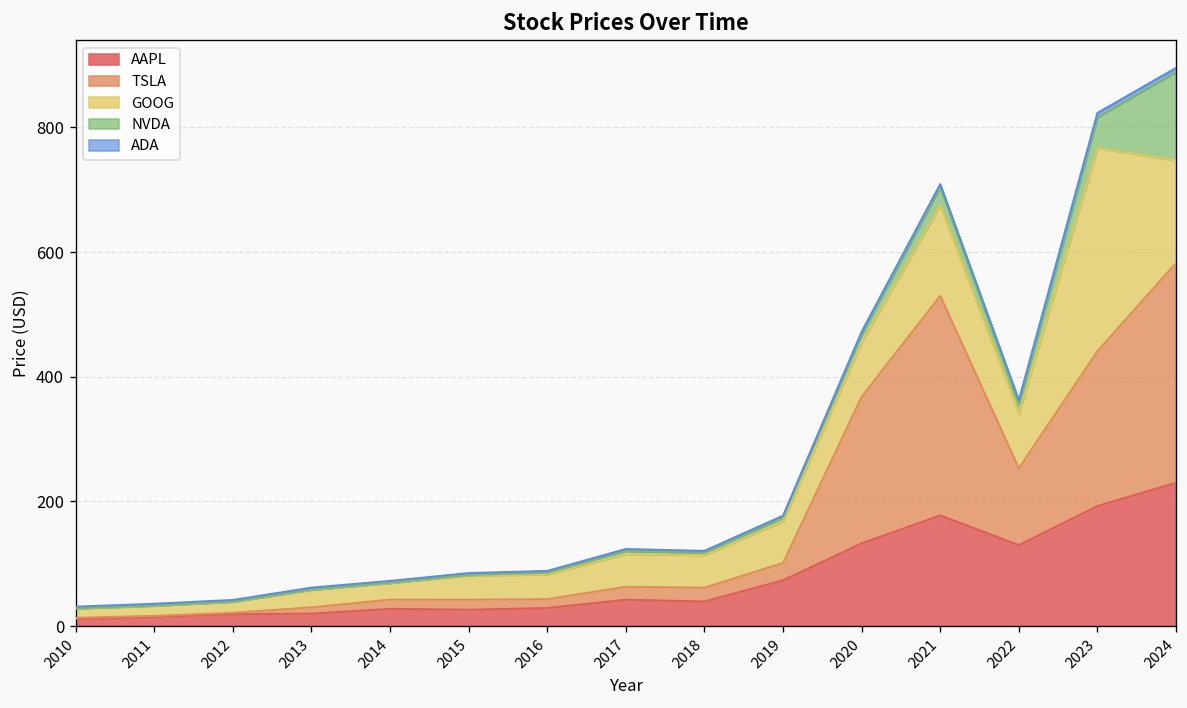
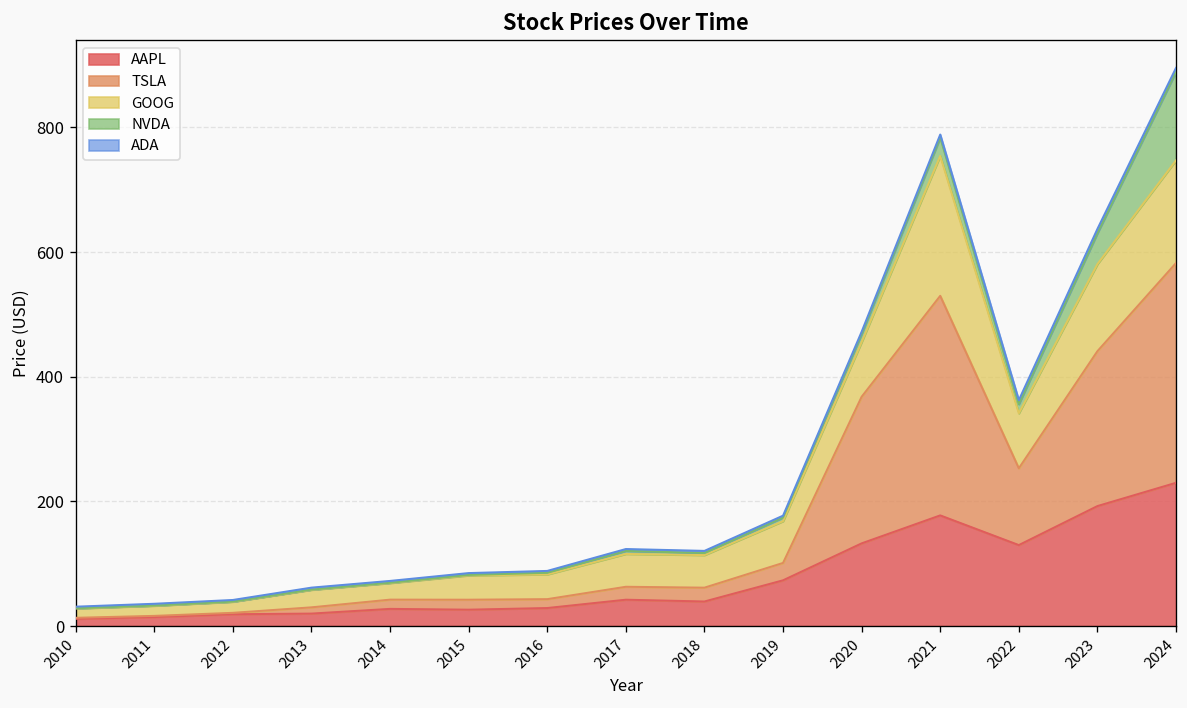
GOOG, 2021: 140 -> 220
GOOG, 2023: 330 -> 140
